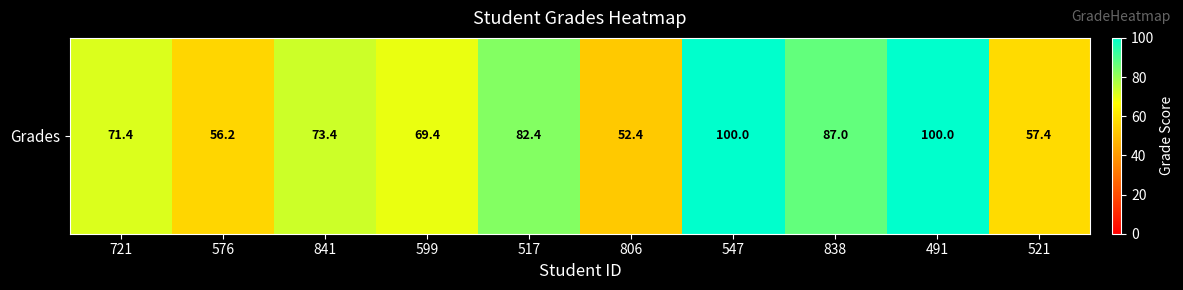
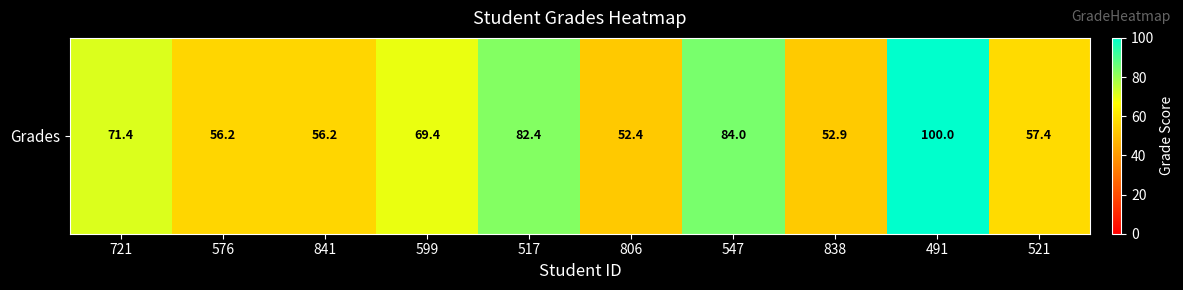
Grades, 841: 73.4 -> 56.2
Grades, 547: 100.0 -> 84.0
Grades, 838: 87.0 -> 52.9
